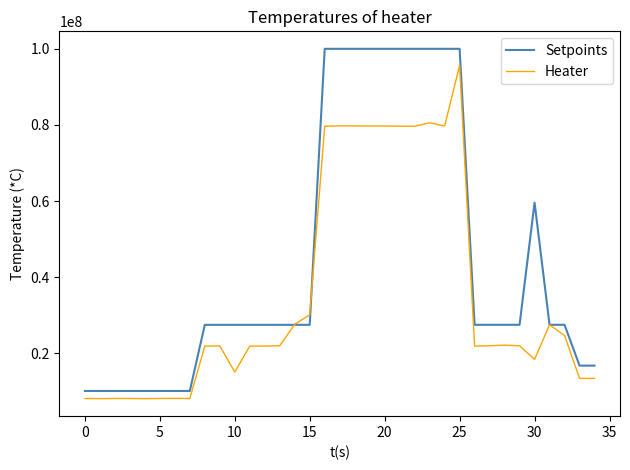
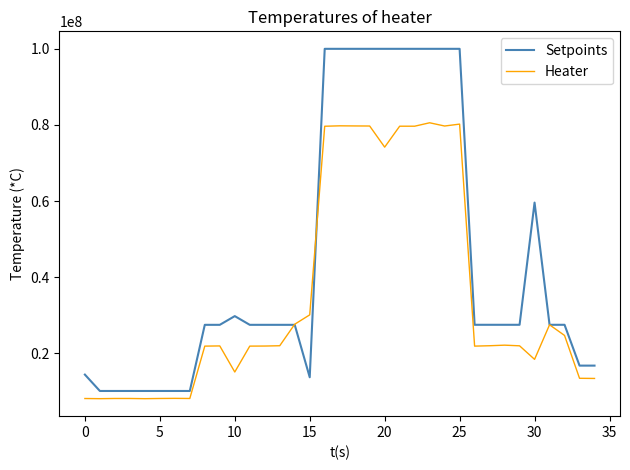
Setpoints, 0: 10000000 -> 14000000
Setpoints, 10: 27000000 -> 30000000
Setpoints, 15: 27000000 -> 14000000
Heater, 20: 80000000 -> 74000000
Heater, 25: 96000000 -> 80000000
